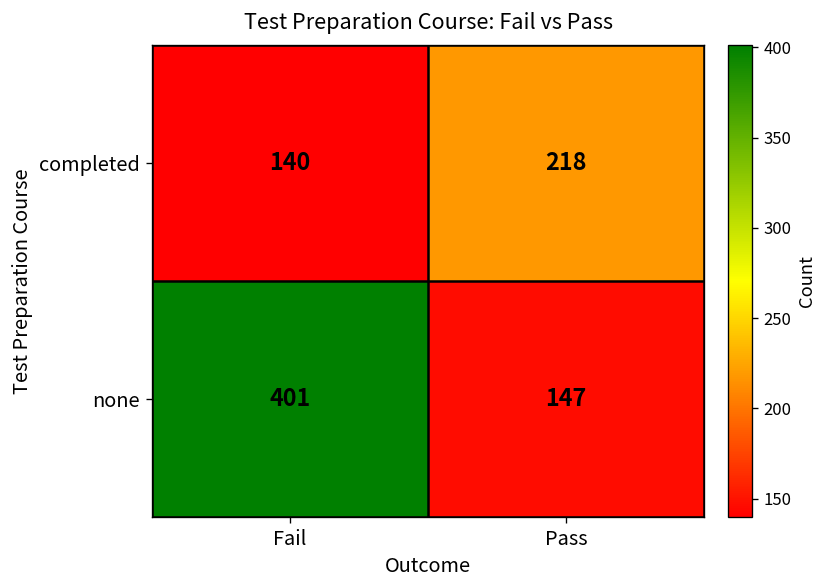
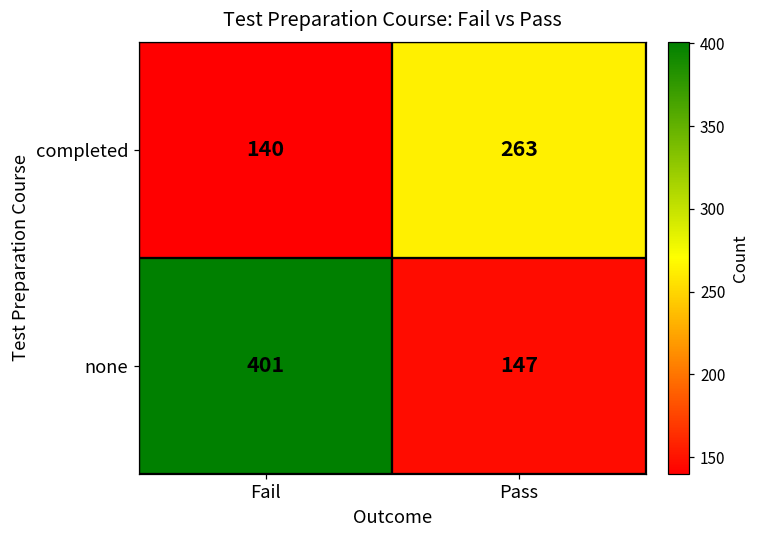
completed, Pass: 218 -> 263
